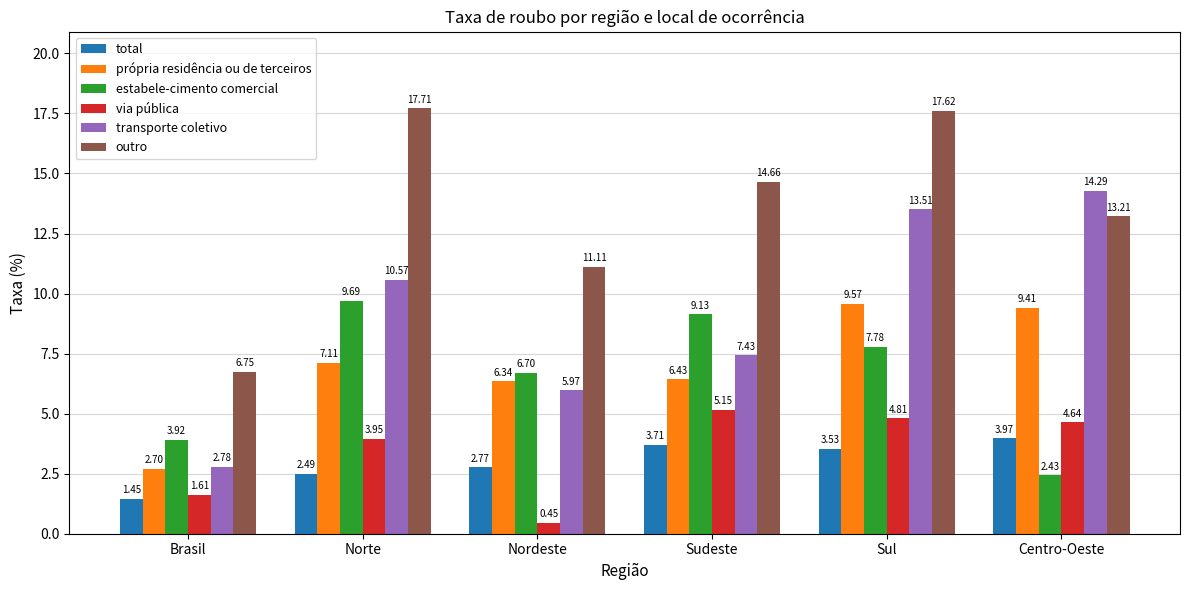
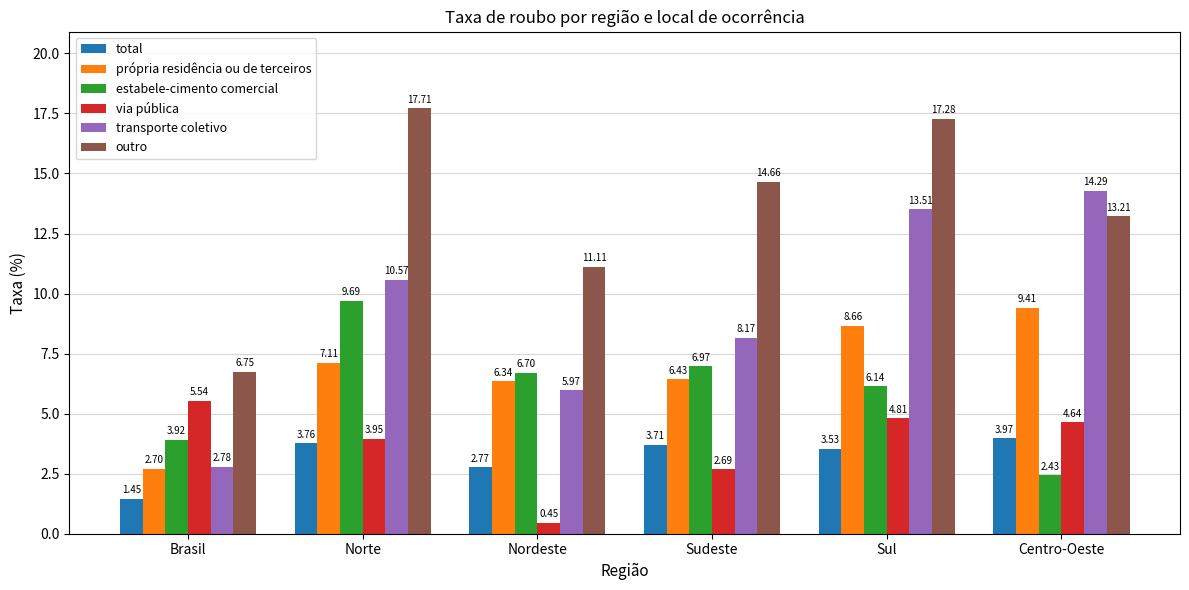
via pública, Brasil: 1.61 -> 5.54
total, Norte: 2.49 -> 3.76
estabele-cimento comercial, Sudeste: 9.13 -> 6.97
via pública, Sudeste: 5.15 -> 2.69
transporte coletivo, Sudeste: 7.43 -> 8.17
própria residência ou de terceiros, Sul: 9.57 -> 8.66
estabele-cimento comercial, Sul: 7.78 -> 6.14
outro, Sul: 17.62 -> 17.28
